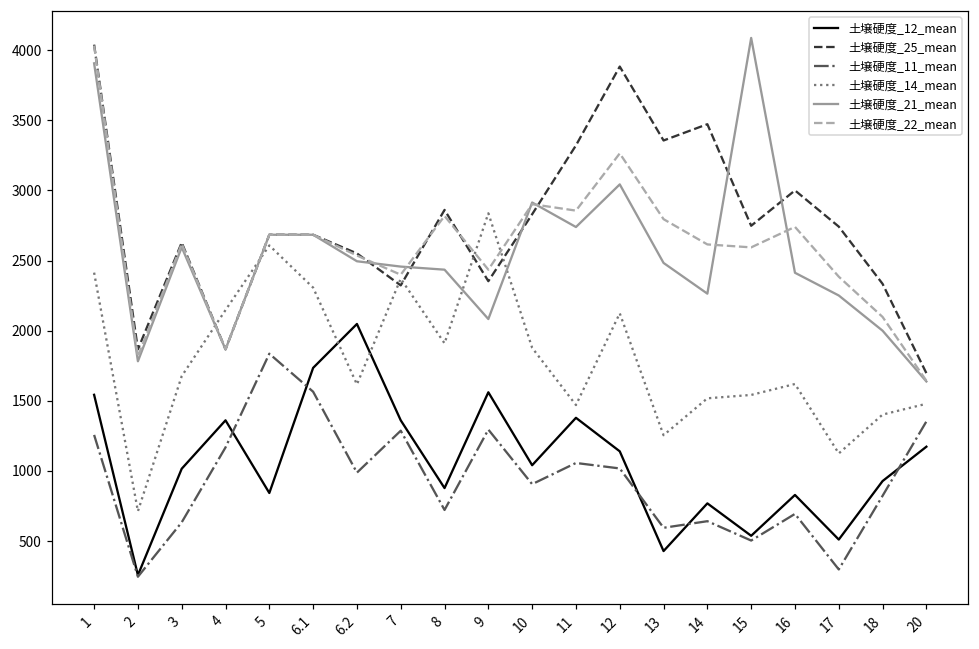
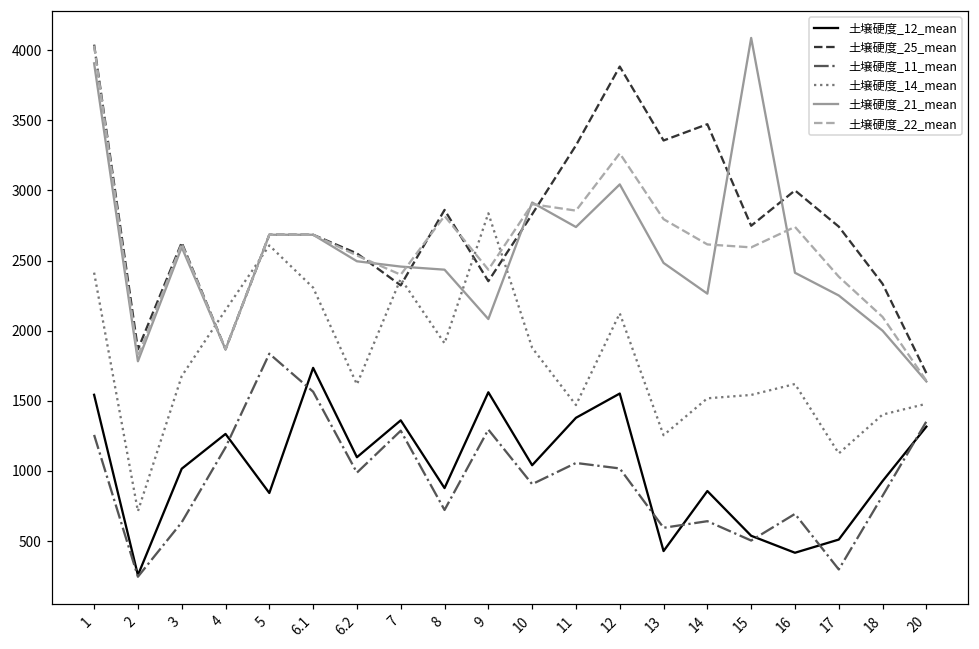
土壌硬度_12_mean, 4: 1360 -> 1260
土壌硬度_12_mean, 6.2: 2050 -> 1100
土壌硬度_12_mean, 12: 1140 -> 1550
土壌硬度_12_mean, 14: 770 -> 860
土壌硬度_12_mean, 16: 830 -> 420
土壌硬度_12_mean, 20: 1170 -> 1320
